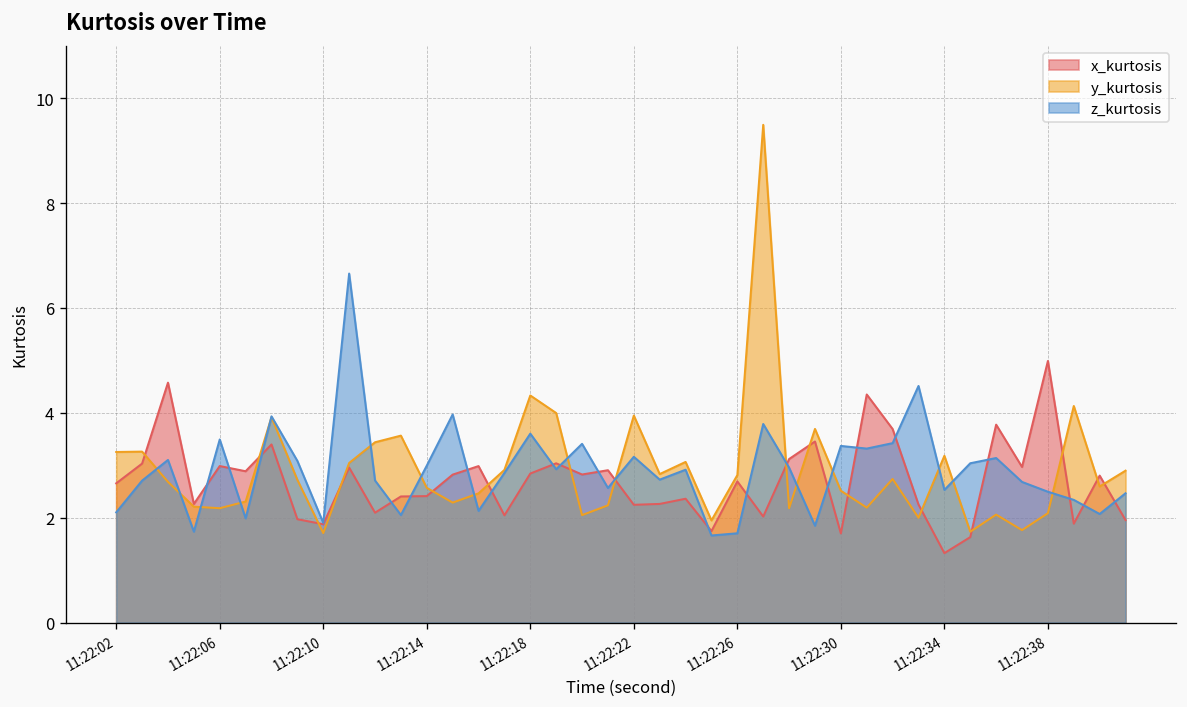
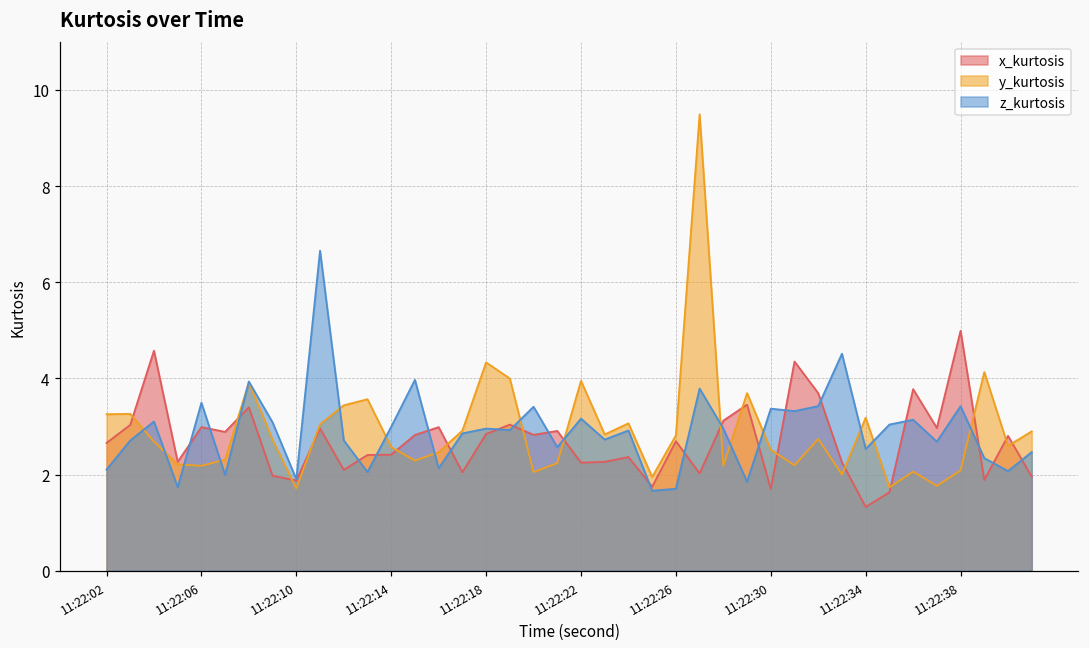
z_kurtosis, 11:22:18: 3.6 -> 3.0
z_kurtosis, 11:22:38: 2.5 -> 3.4
